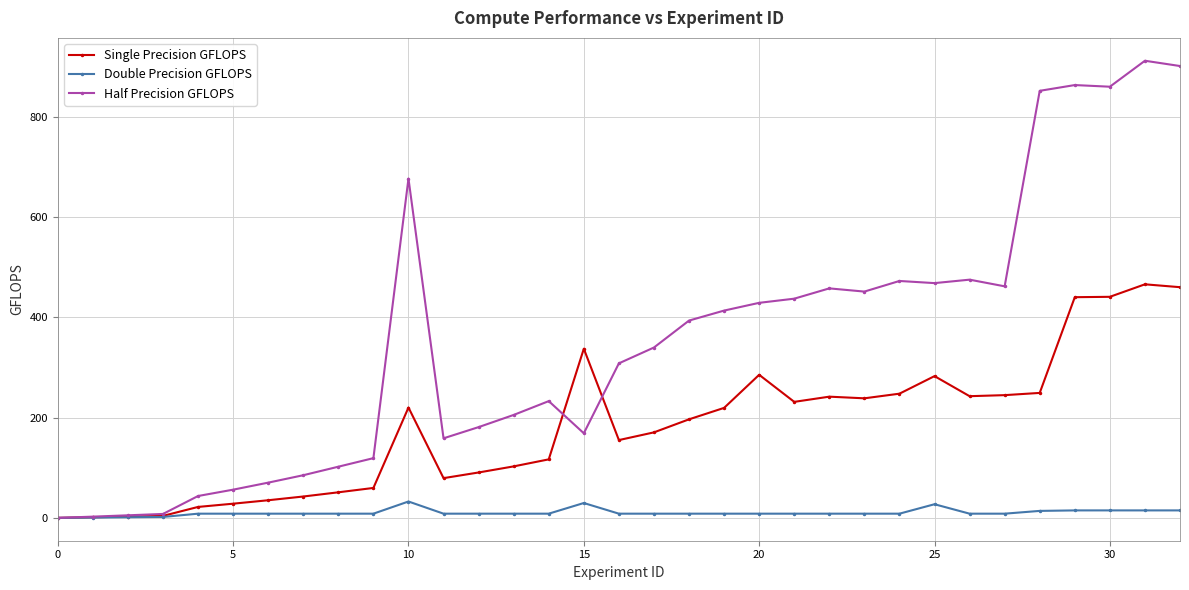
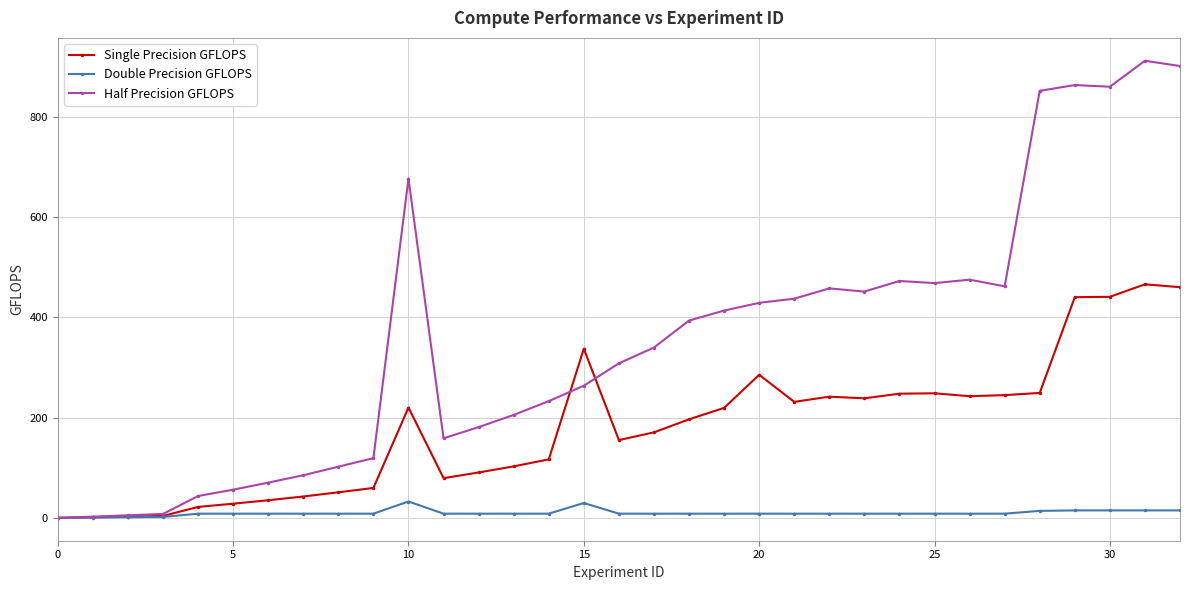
Half Precision GFLOPS, 15: 170 -> 260
Single Precision GFLOPS, 25: 280 -> 250
Double Precision GFLOPS, 25: 30 -> 10
